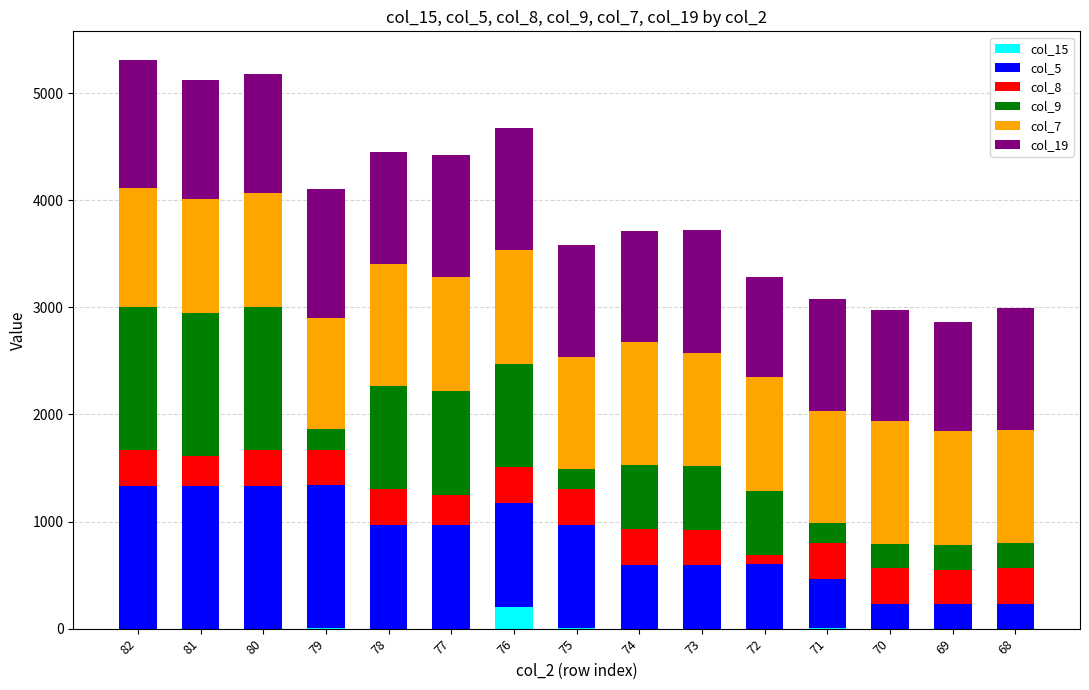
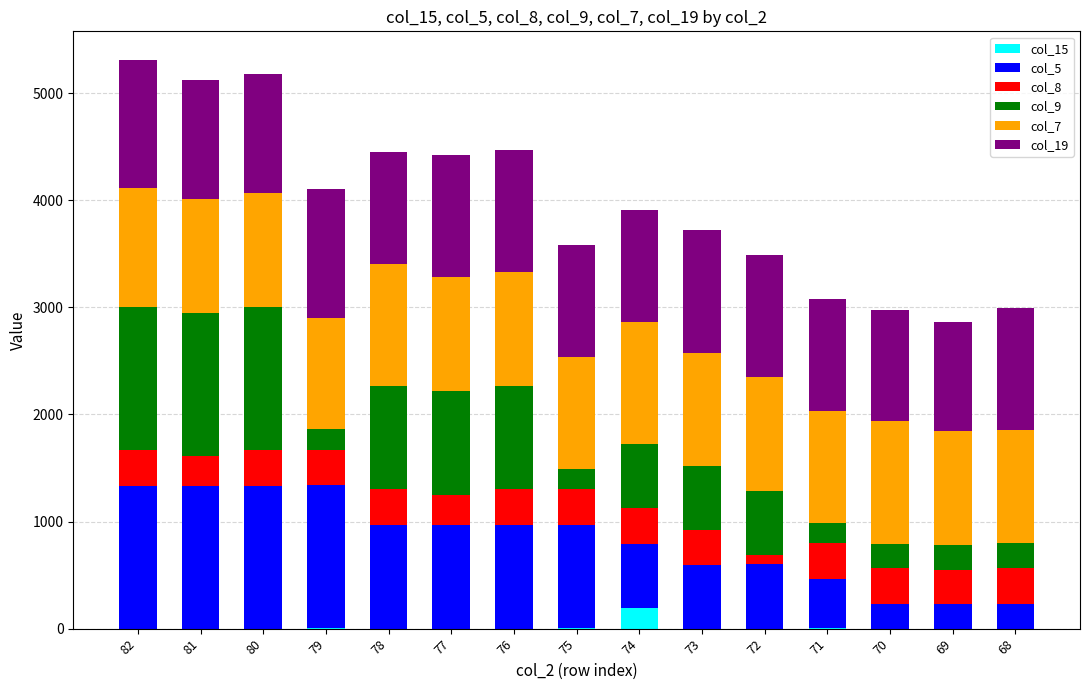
col_15, 76: 210 -> 0
col_15, 74: 0 -> 190
col_19, 72: 940 -> 1140
